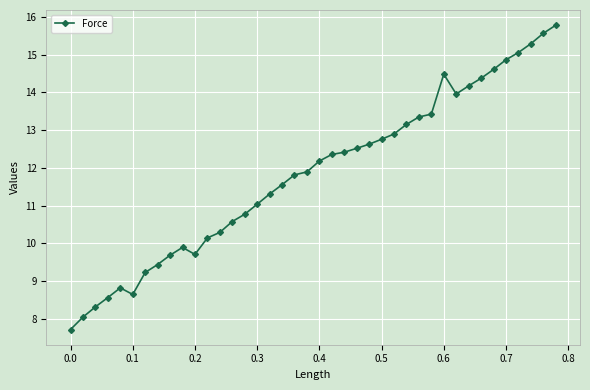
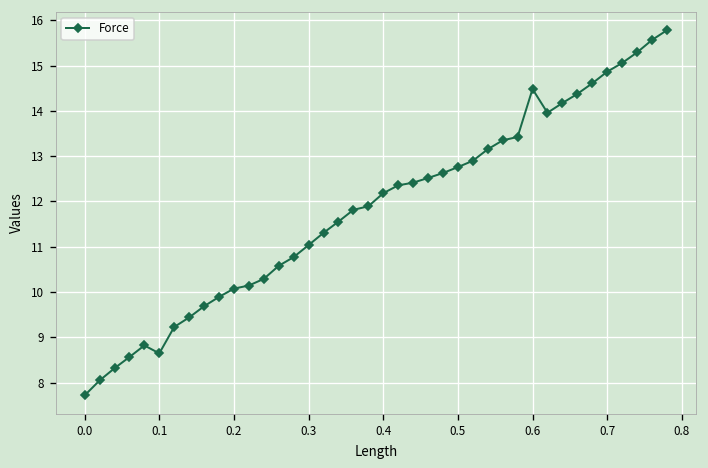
0.2: 9.7 -> 10.1
